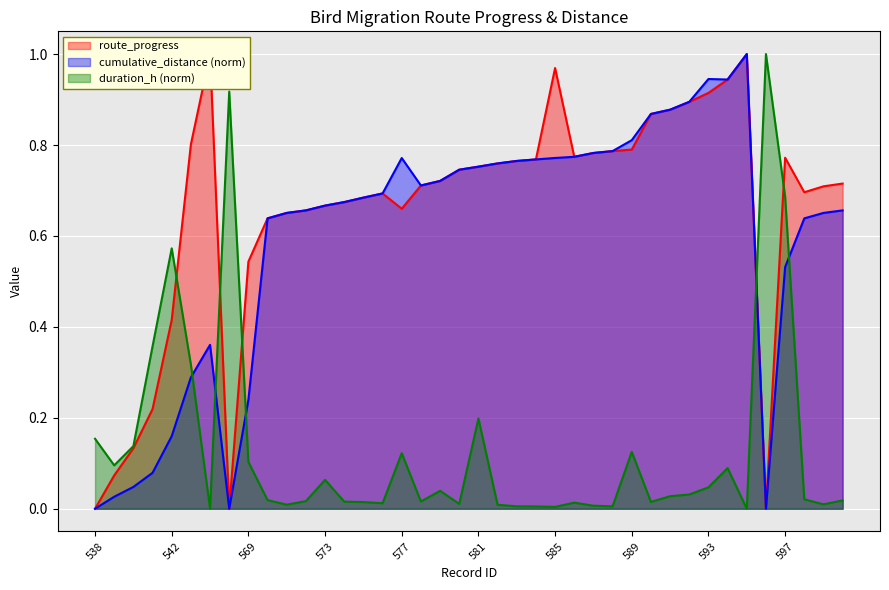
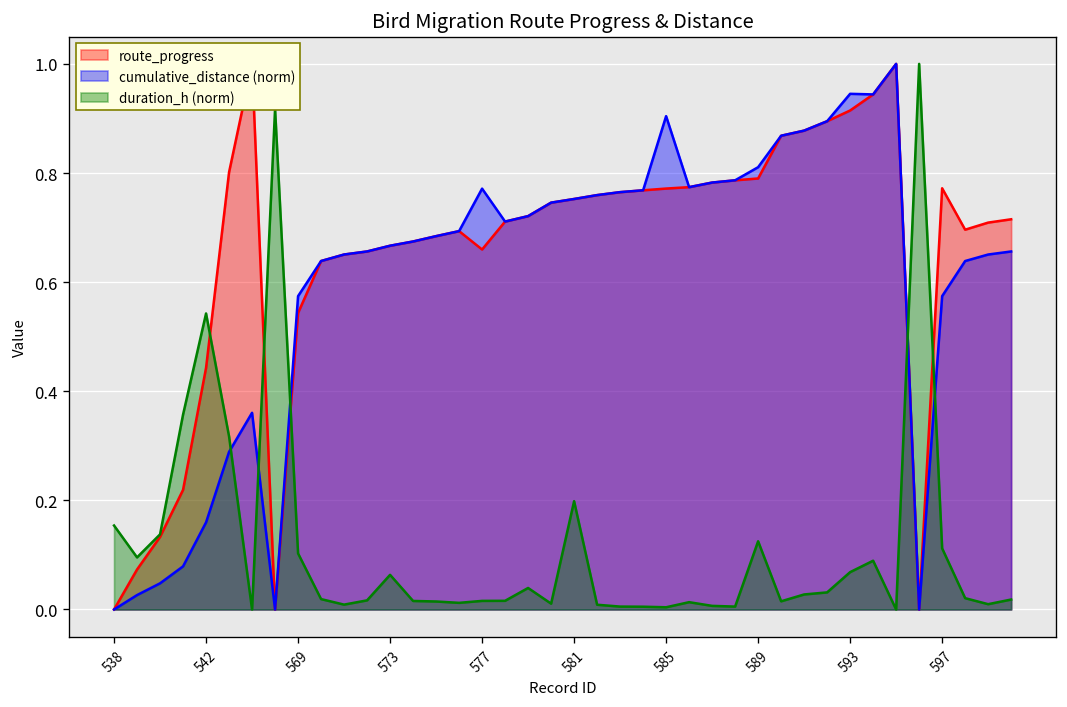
route_progress, 542: 0.42 -> 0.44
duration_h (norm), 542: 0.57 -> 0.54
cumulative_distance (norm), 569: 0.24 -> 0.57
duration_h (norm), 577: 0.12 -> 0.02
route_progress, 585: 0.97 -> 0.77
cumulative_distance (norm), 585: 0.77 -> 0.90
duration_h (norm), 593: 0.05 -> 0.07
cumulative_distance (norm), 597: 0.53 -> 0.57
duration_h (norm), 597: 0.69 -> 0.11
